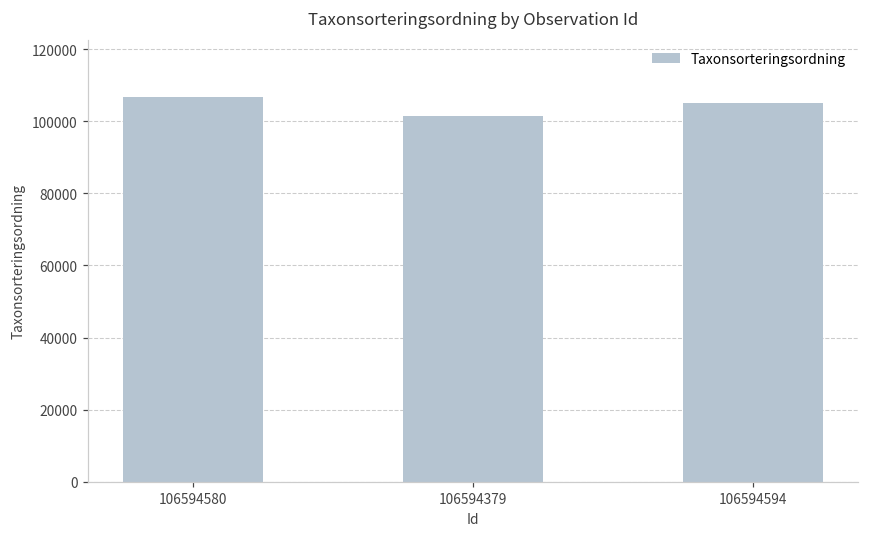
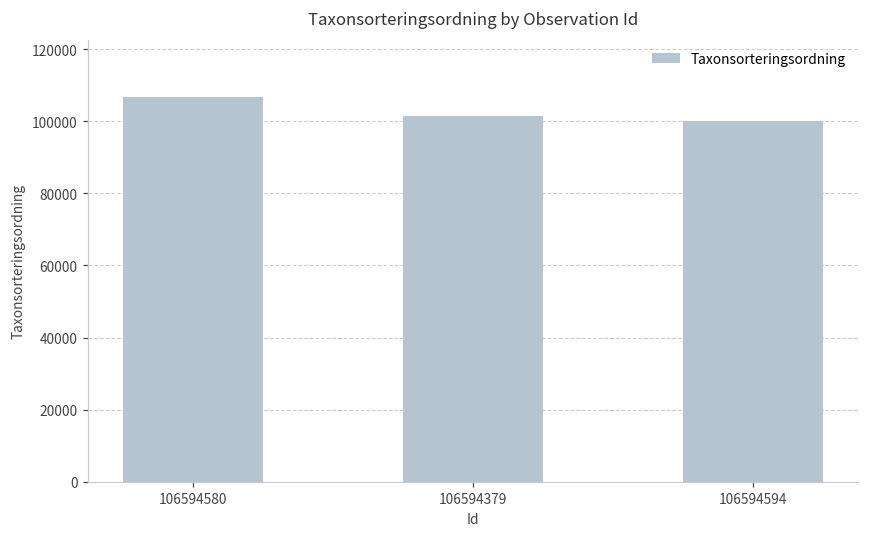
106594594: 105000 -> 100000
